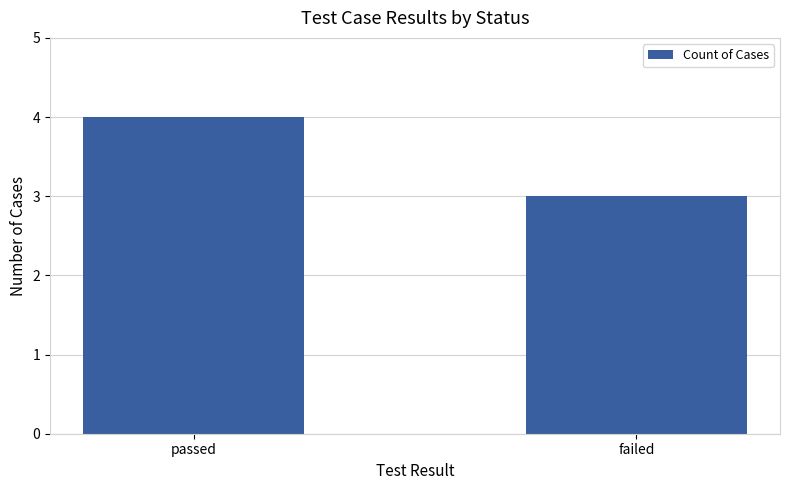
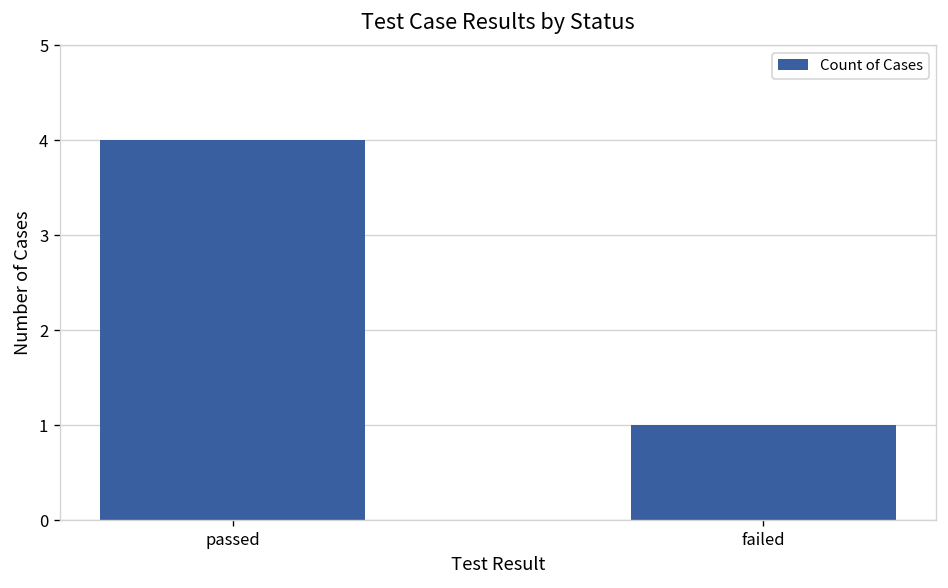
failed: 3 -> 1
